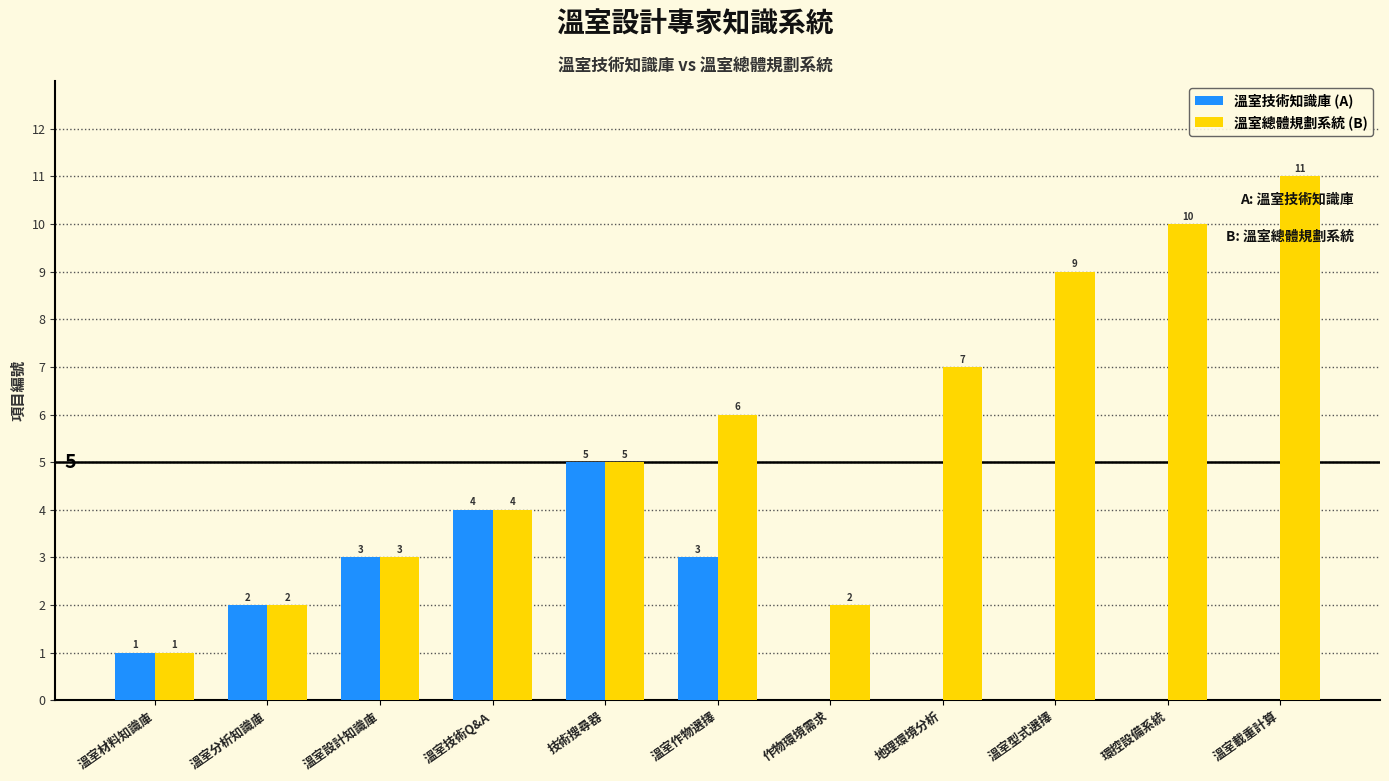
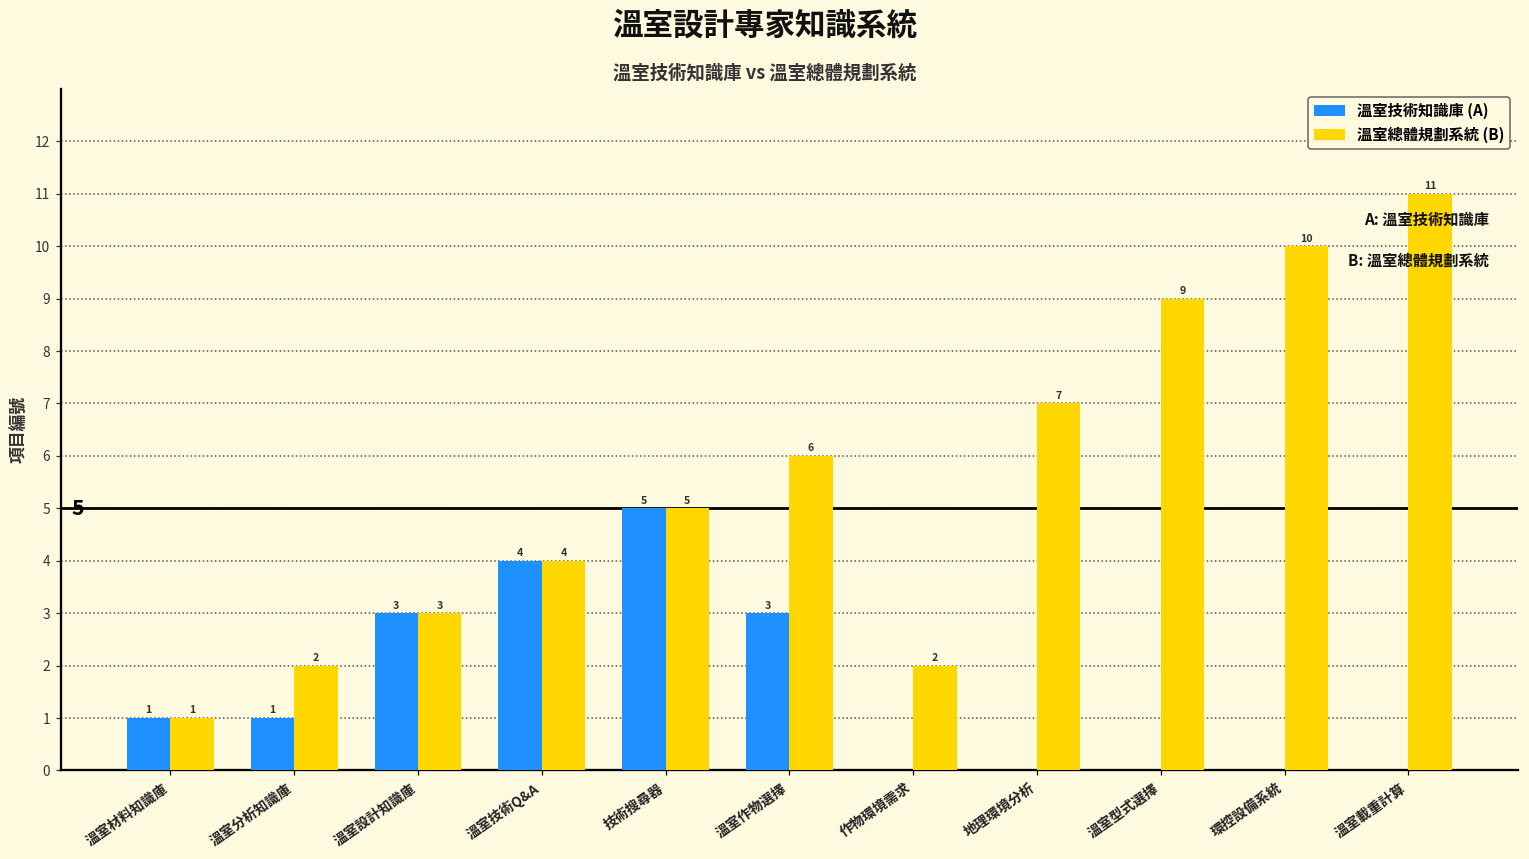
溫室技術知識庫 (A), 溫室分析知識庫: 2 -> 1
